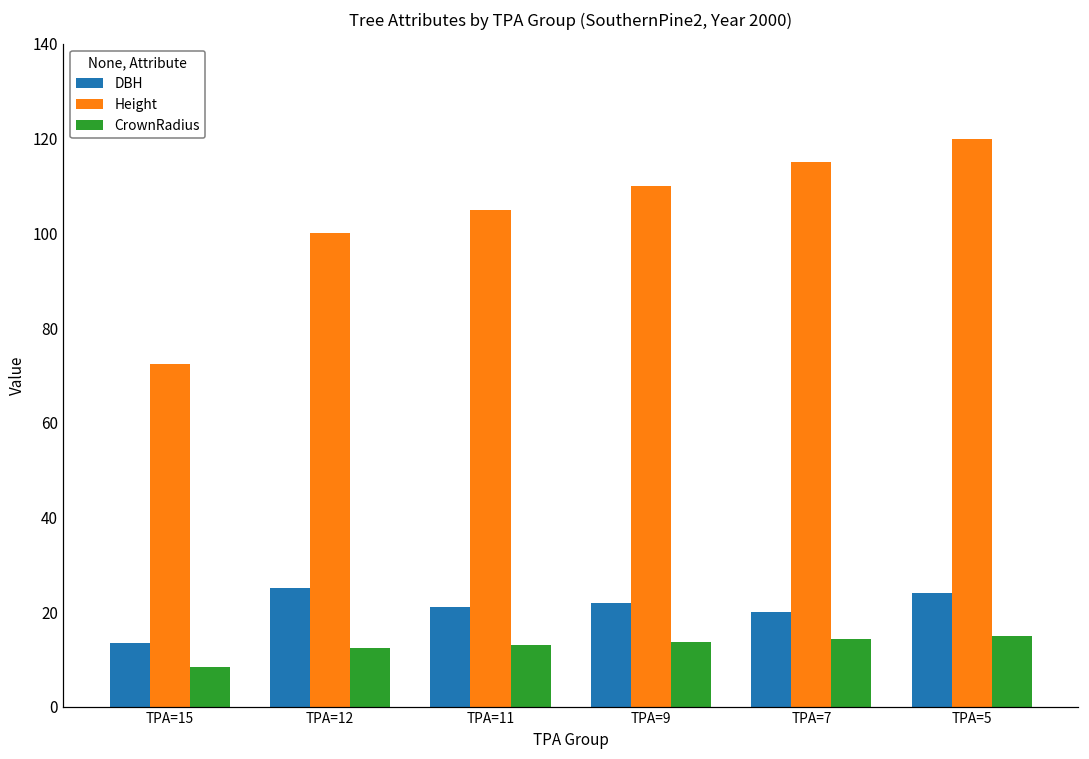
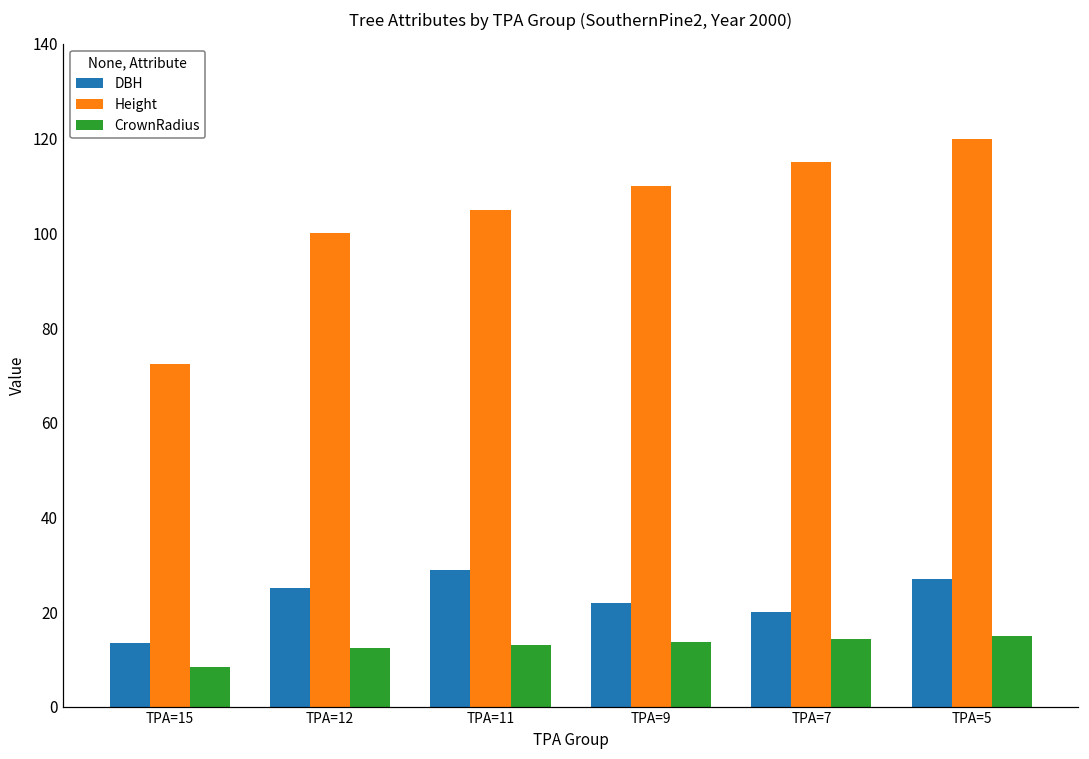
DBH, TPA=11: 21 -> 29
DBH, TPA=5: 24 -> 27
